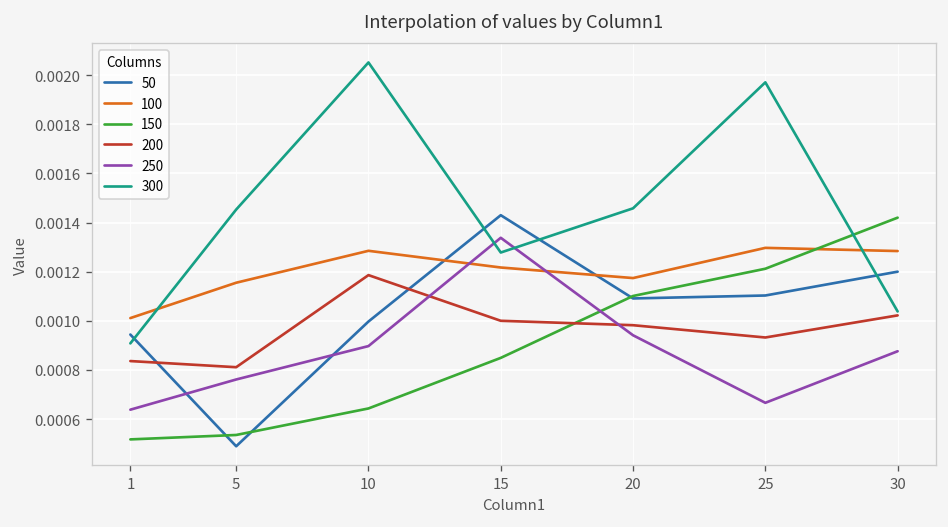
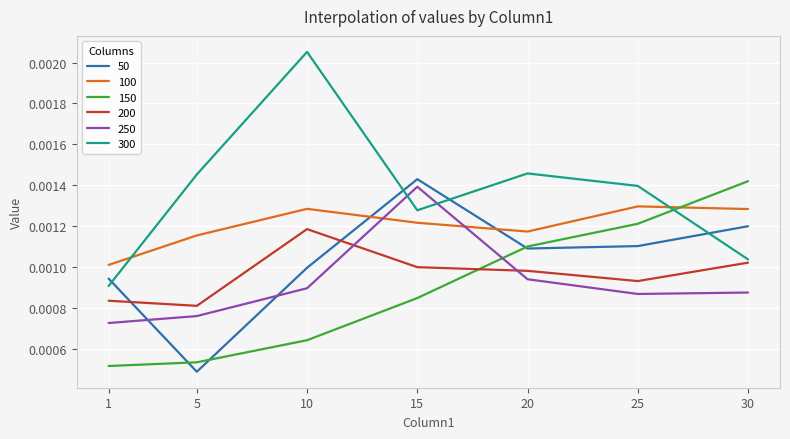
250, 1: 0.00064 -> 0.00073
250, 15: 0.00134 -> 0.00139
250, 25: 0.00067 -> 0.00087
300, 25: 0.00197 -> 0.00140
